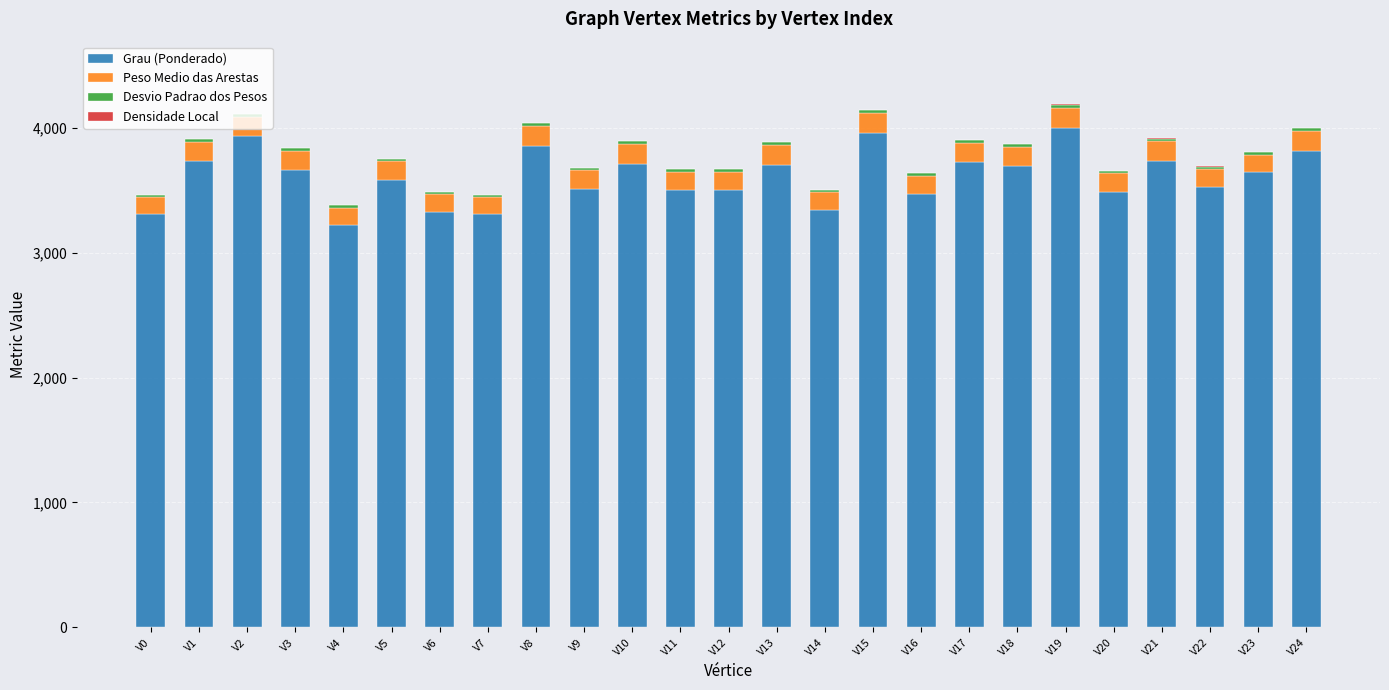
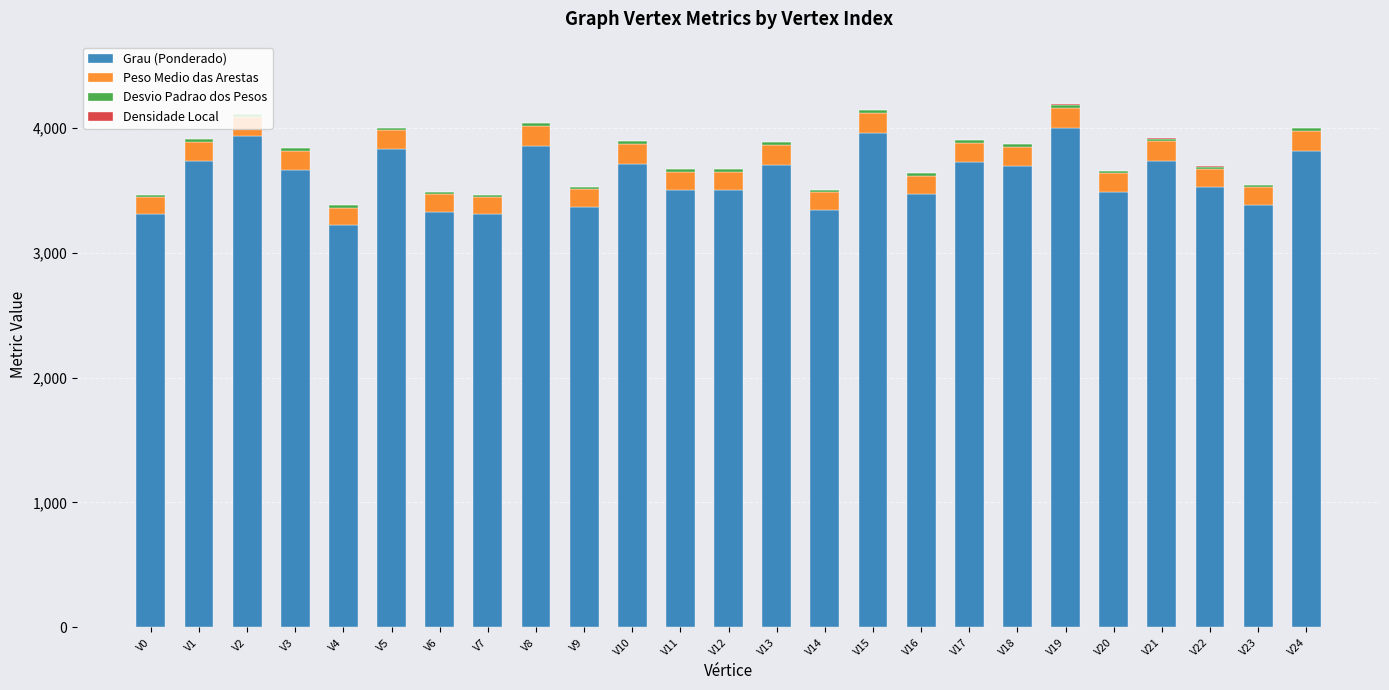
Grau (Ponderado), V5: 3,590 -> 3,830
Grau (Ponderado), V9: 3,510 -> 3,370
Grau (Ponderado), V23: 3,640 -> 3,390
